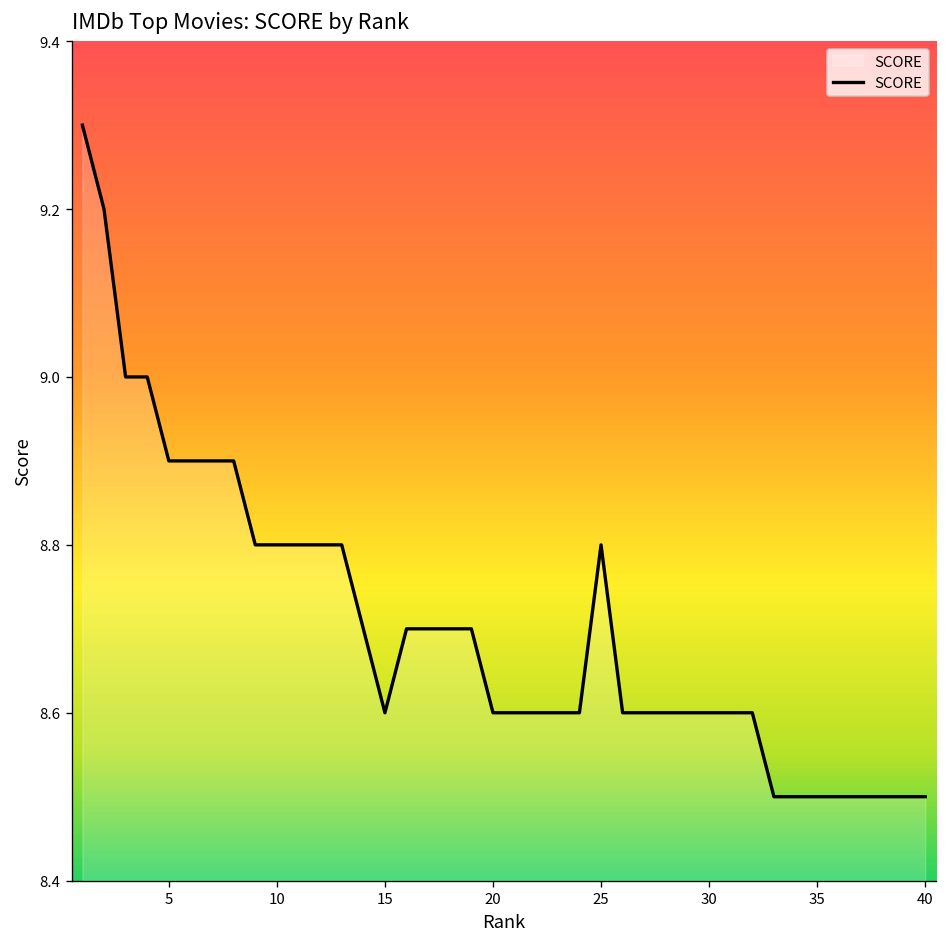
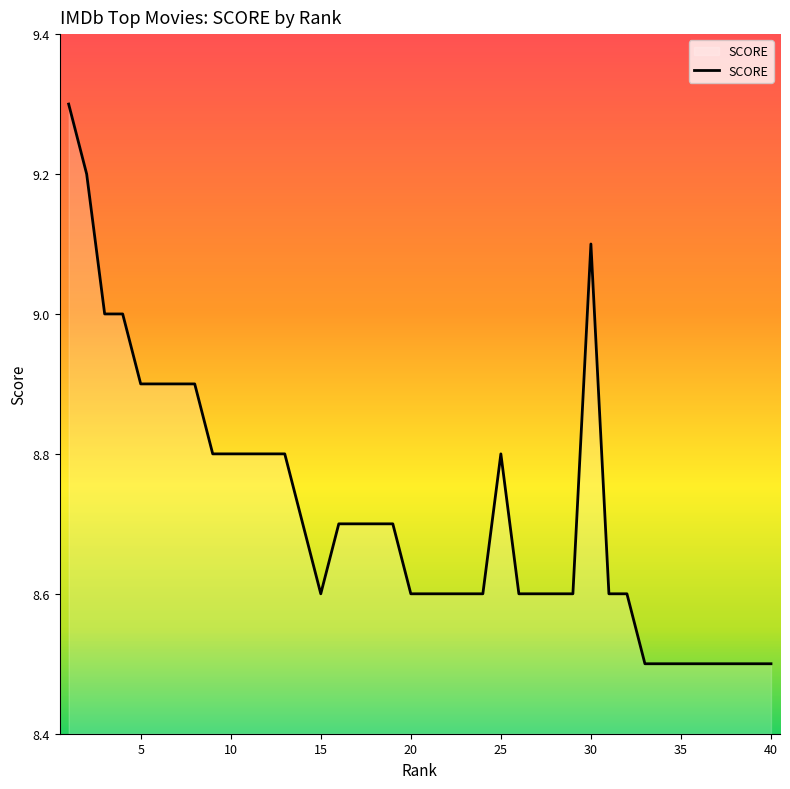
30: 8.6 -> 9.1
